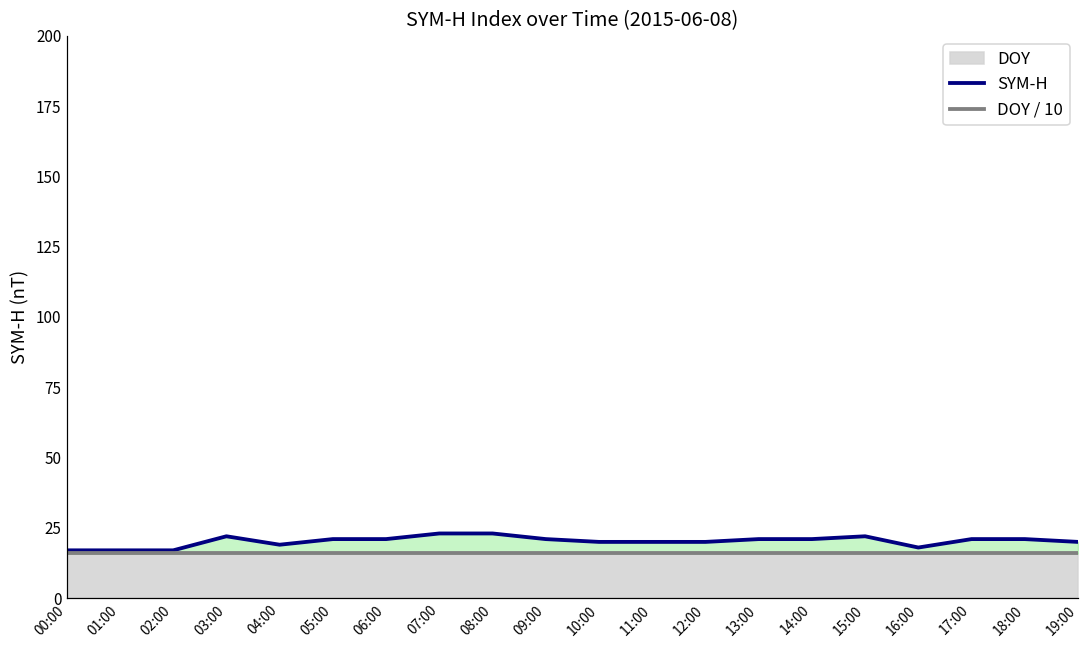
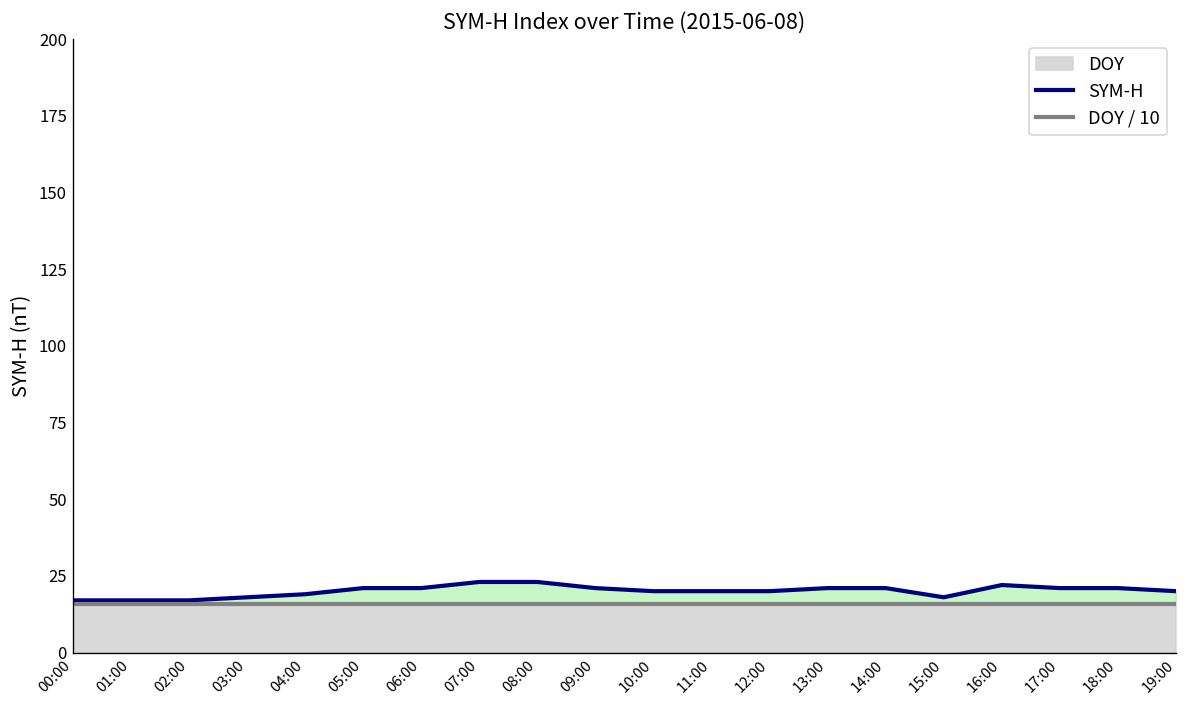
SYM-H, 03:00: 22 -> 18
SYM-H, 15:00: 22 -> 18
SYM-H, 16:00: 18 -> 22
